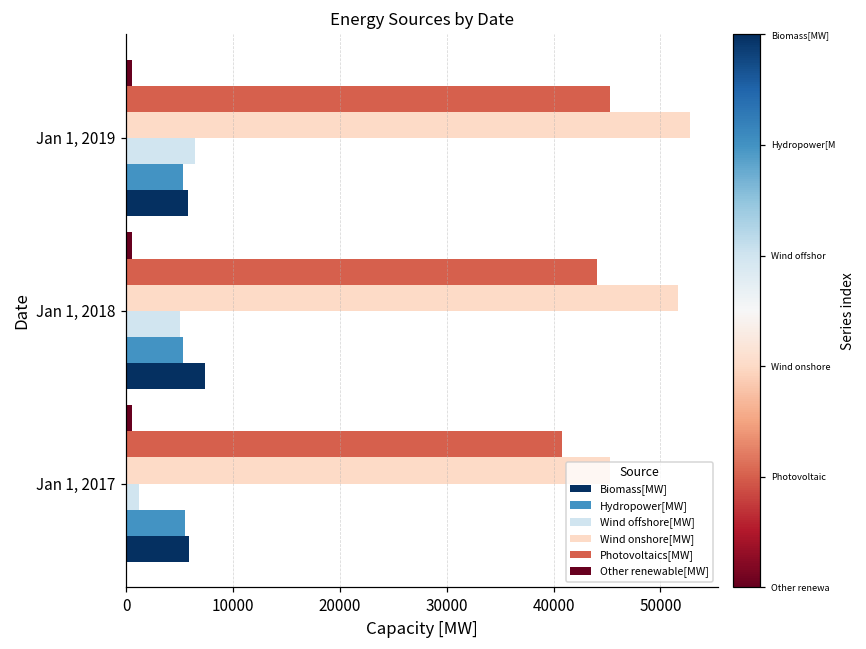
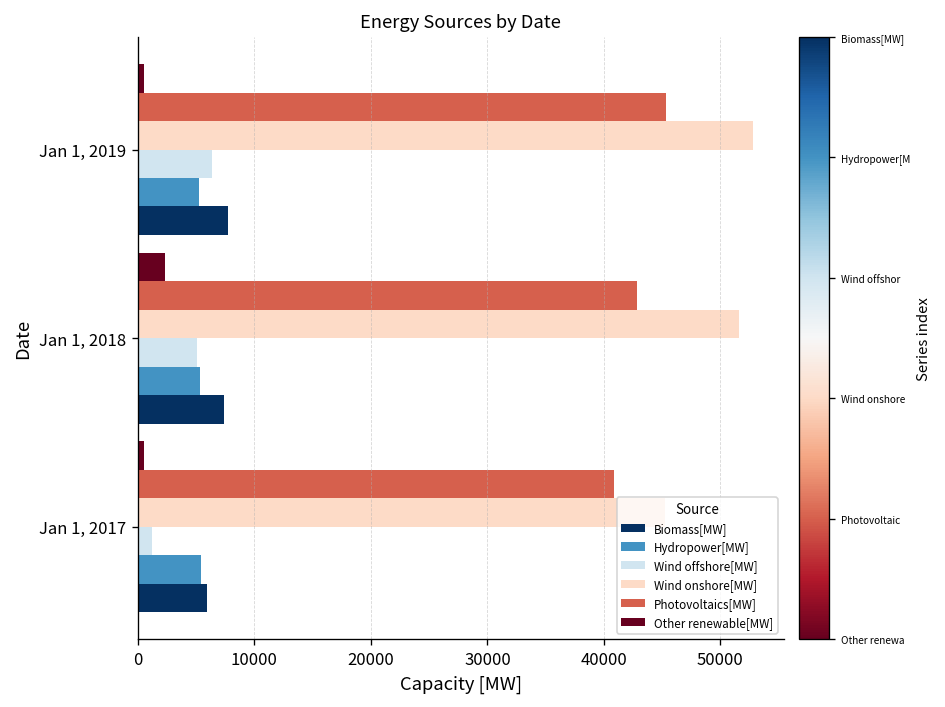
Biomass[MW], Jan 1, 2019: 6000 -> 8000
Other renewable[MW], Jan 1, 2018: 1000 -> 2000
Photovoltaics[MW], Jan 1, 2018: 44000 -> 43000
